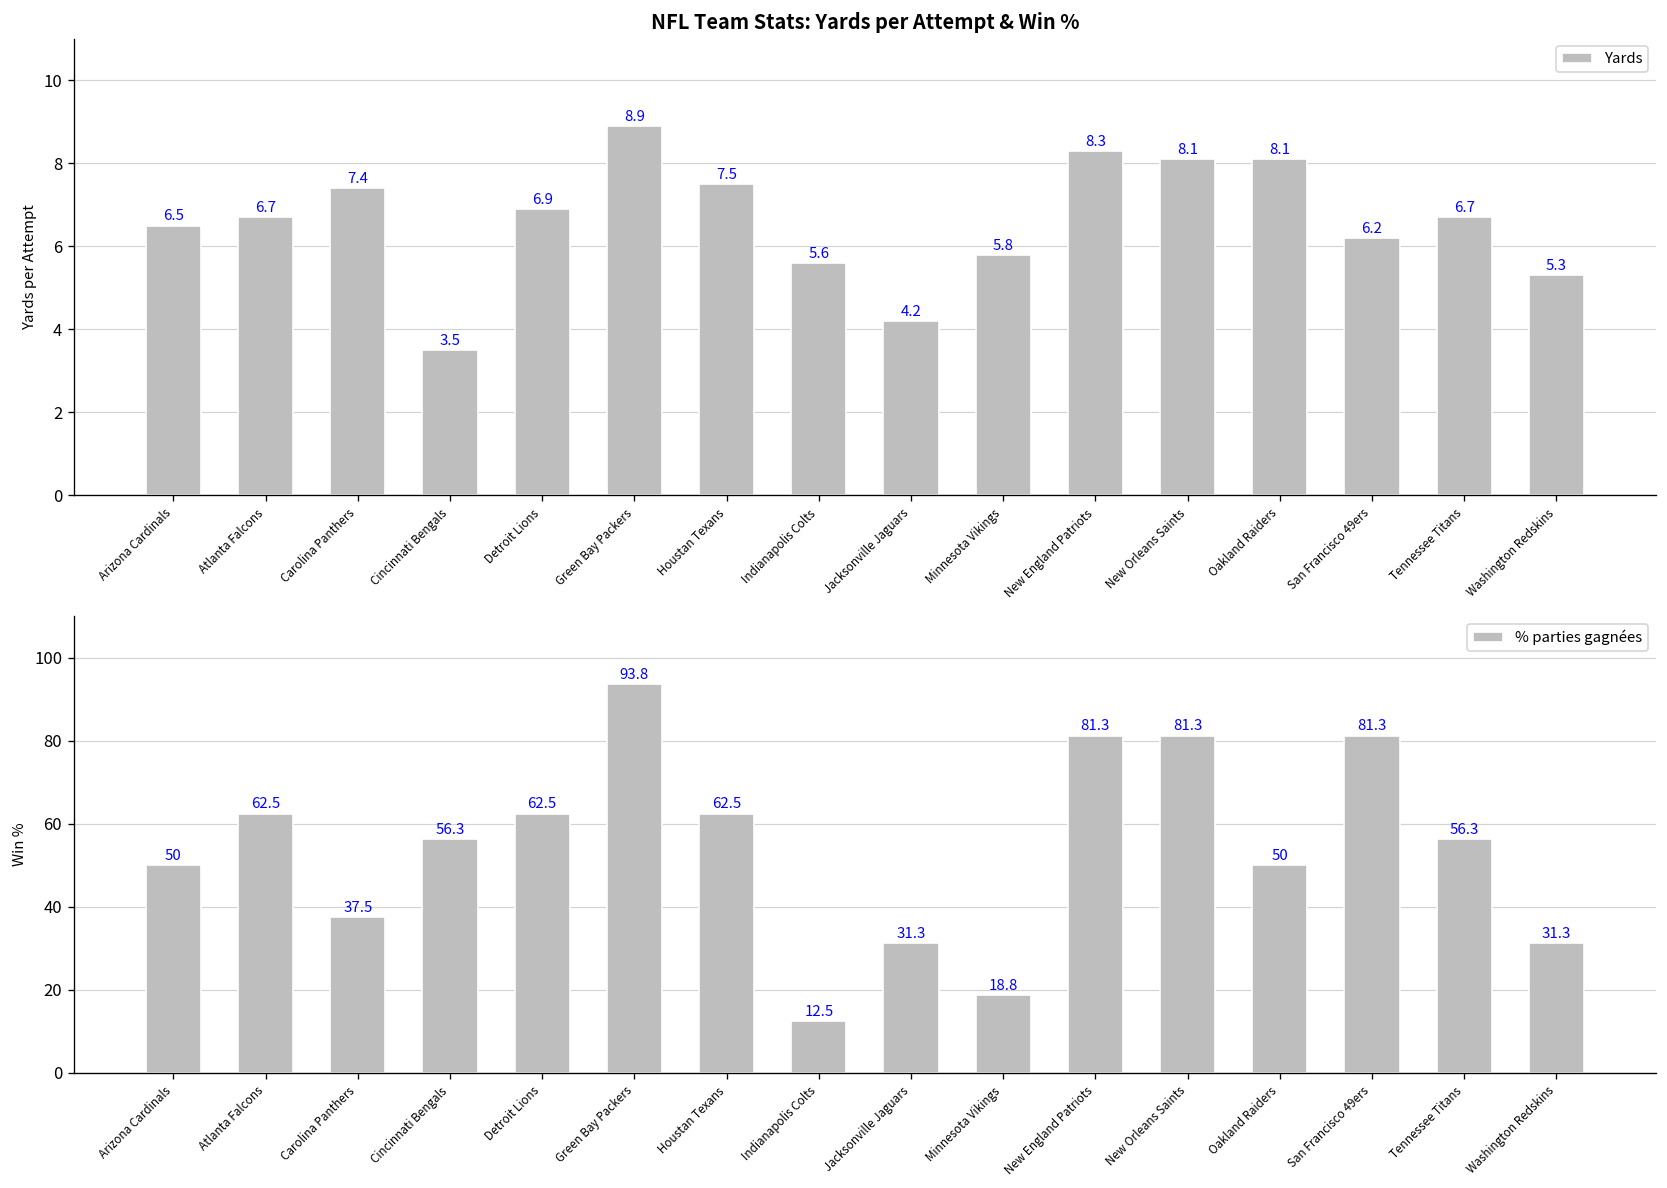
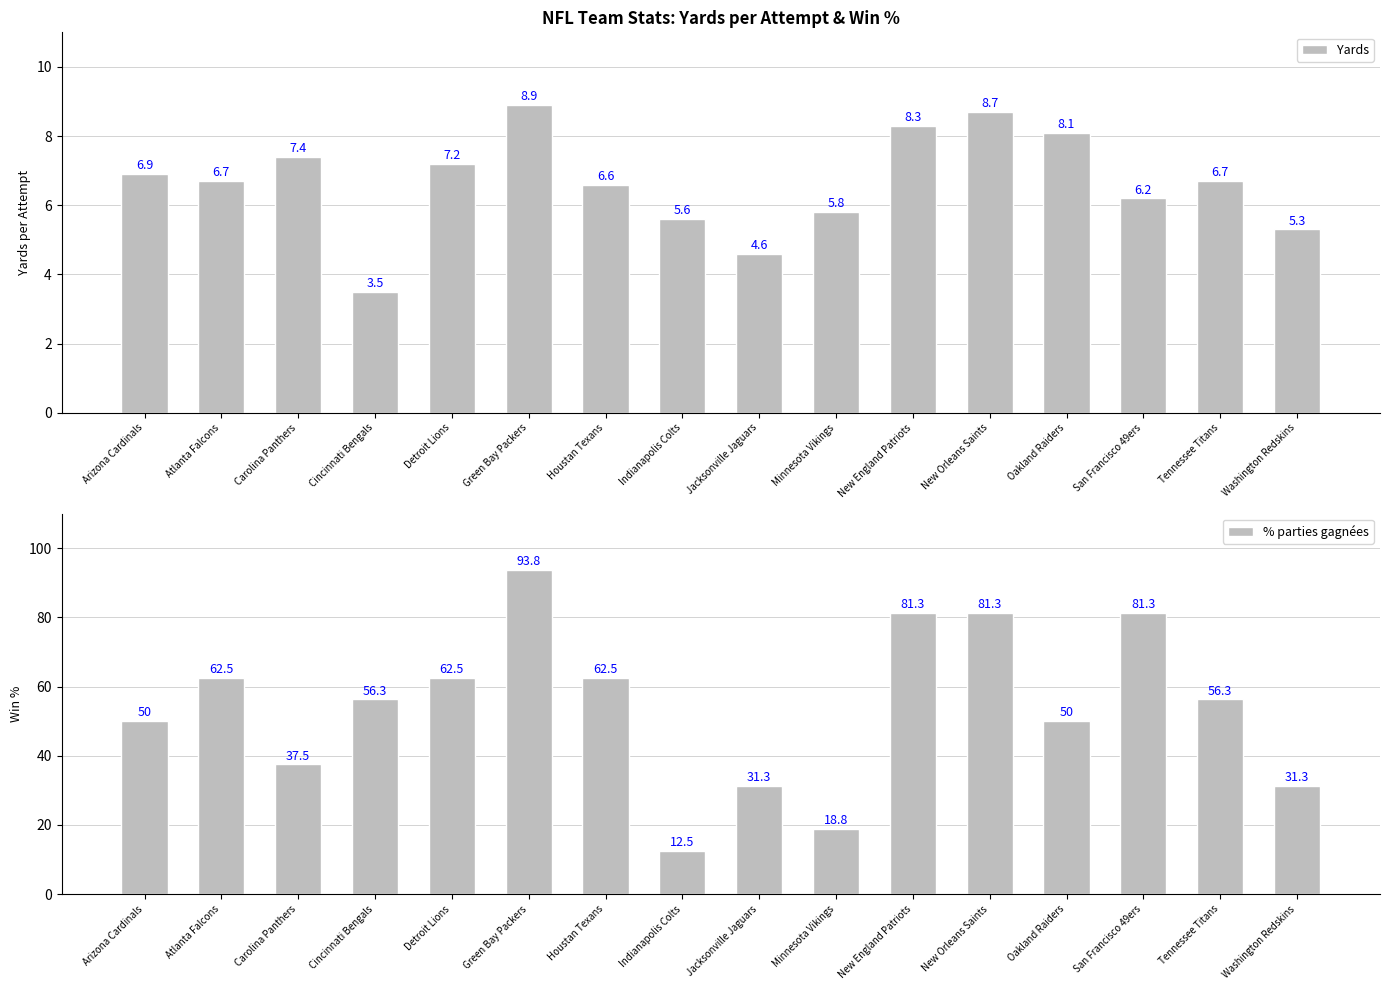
NFL Team Stats: Yards per Attempt & Win %, Arizona Cardinals: 6.5 -> 6.9
NFL Team Stats: Yards per Attempt & Win %, Detroit Lions: 6.9 -> 7.2
NFL Team Stats: Yards per Attempt & Win %, Houstan Texans: 7.5 -> 6.6
NFL Team Stats: Yards per Attempt & Win %, Jacksonville Jaguars: 4.2 -> 4.6
NFL Team Stats: Yards per Attempt & Win %, New Orleans Saints: 8.1 -> 8.7
